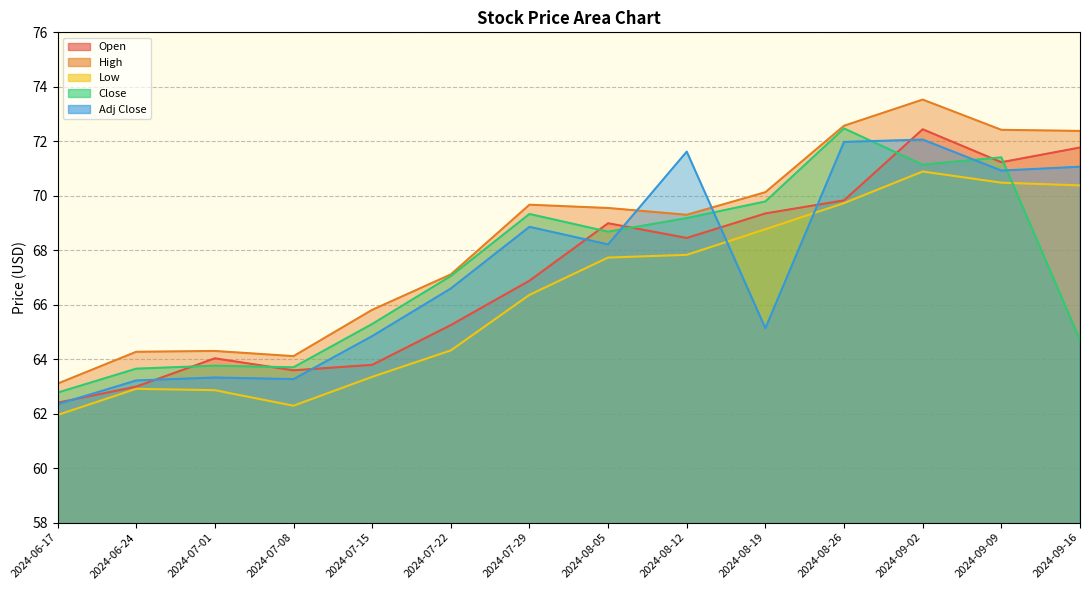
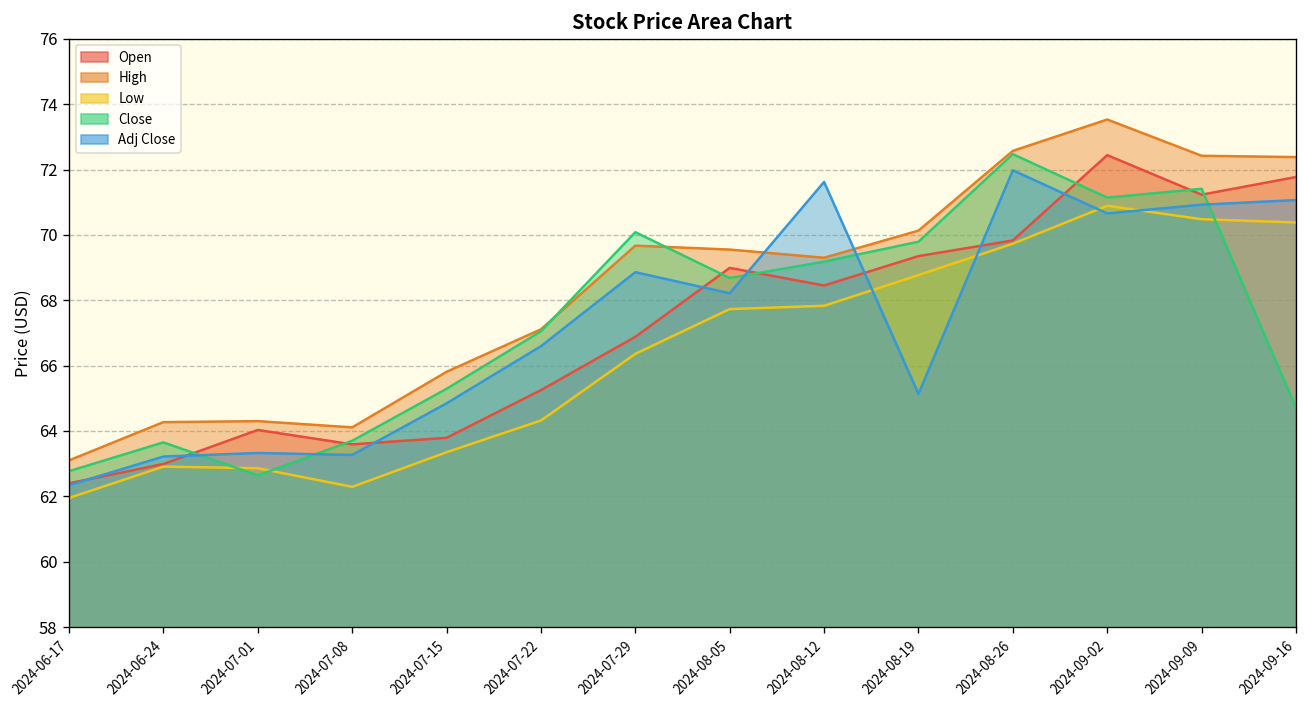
Close, 2024-07-01: 63.8 -> 62.6
Close, 2024-07-29: 69.3 -> 70.1
Adj Close, 2024-09-02: 72.1 -> 70.7
